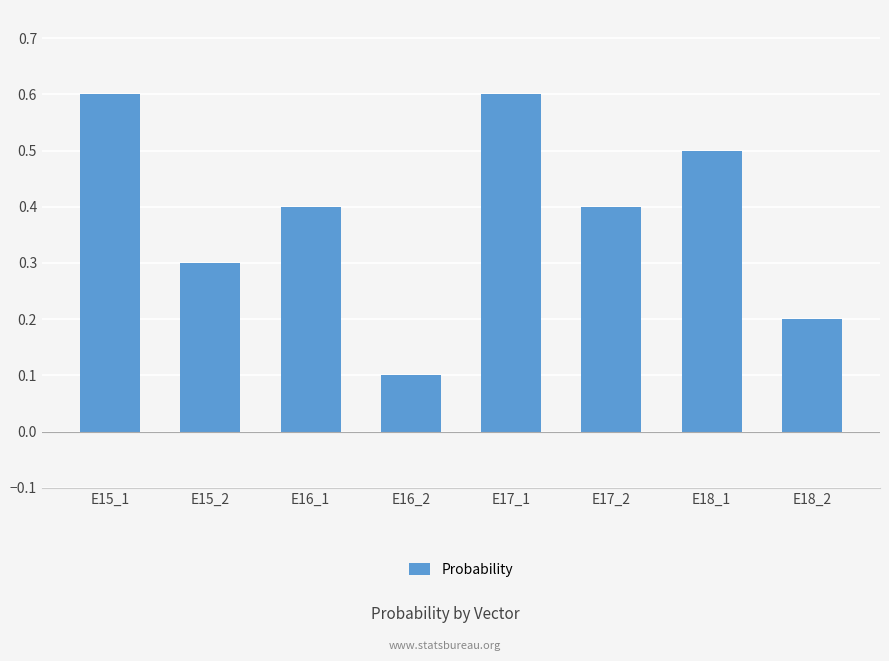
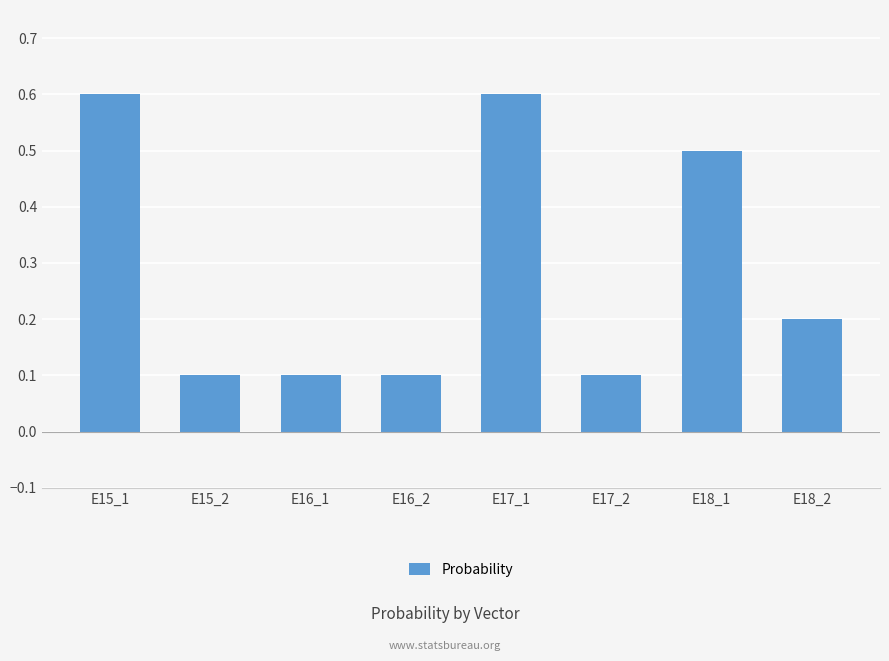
E15_2: 0.3 -> 0.1
E16_1: 0.4 -> 0.1
E17_2: 0.4 -> 0.1
